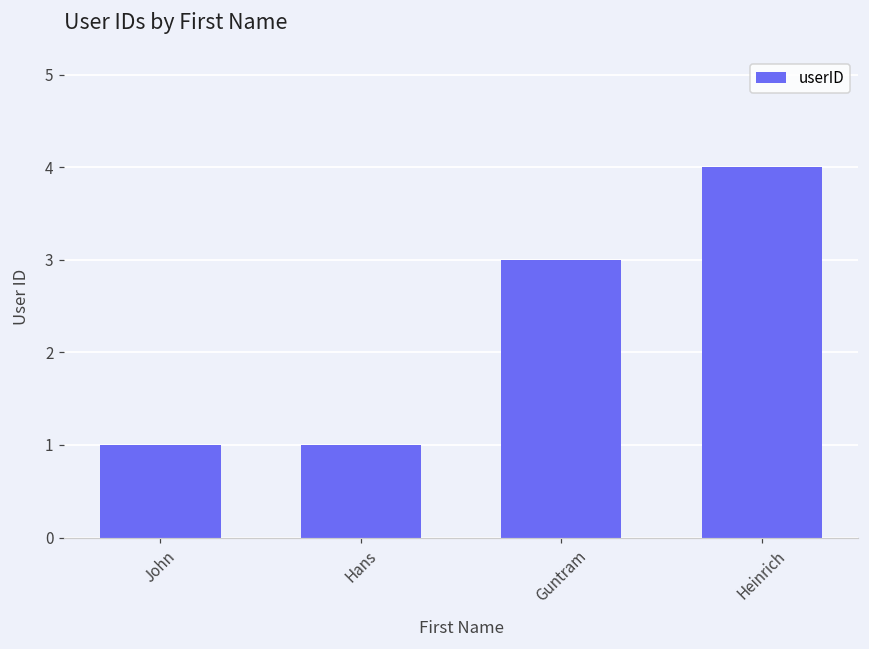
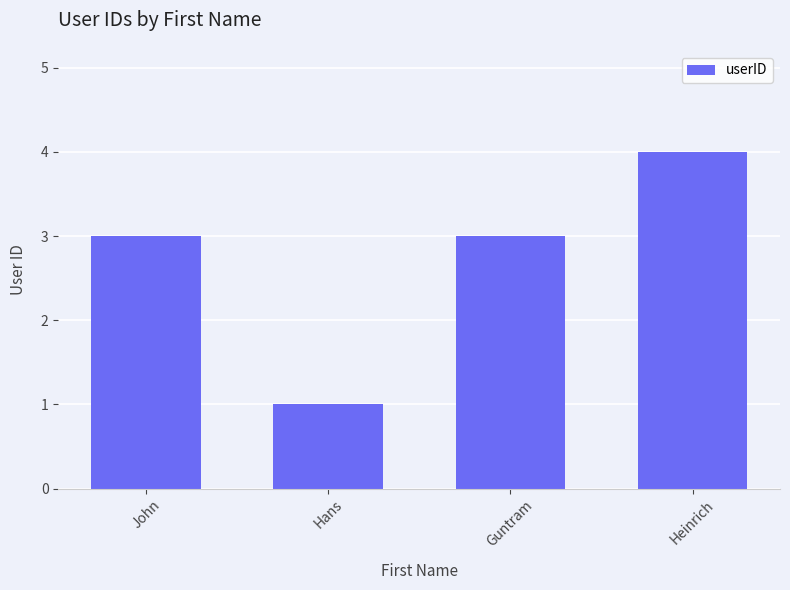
John: 1 -> 3
